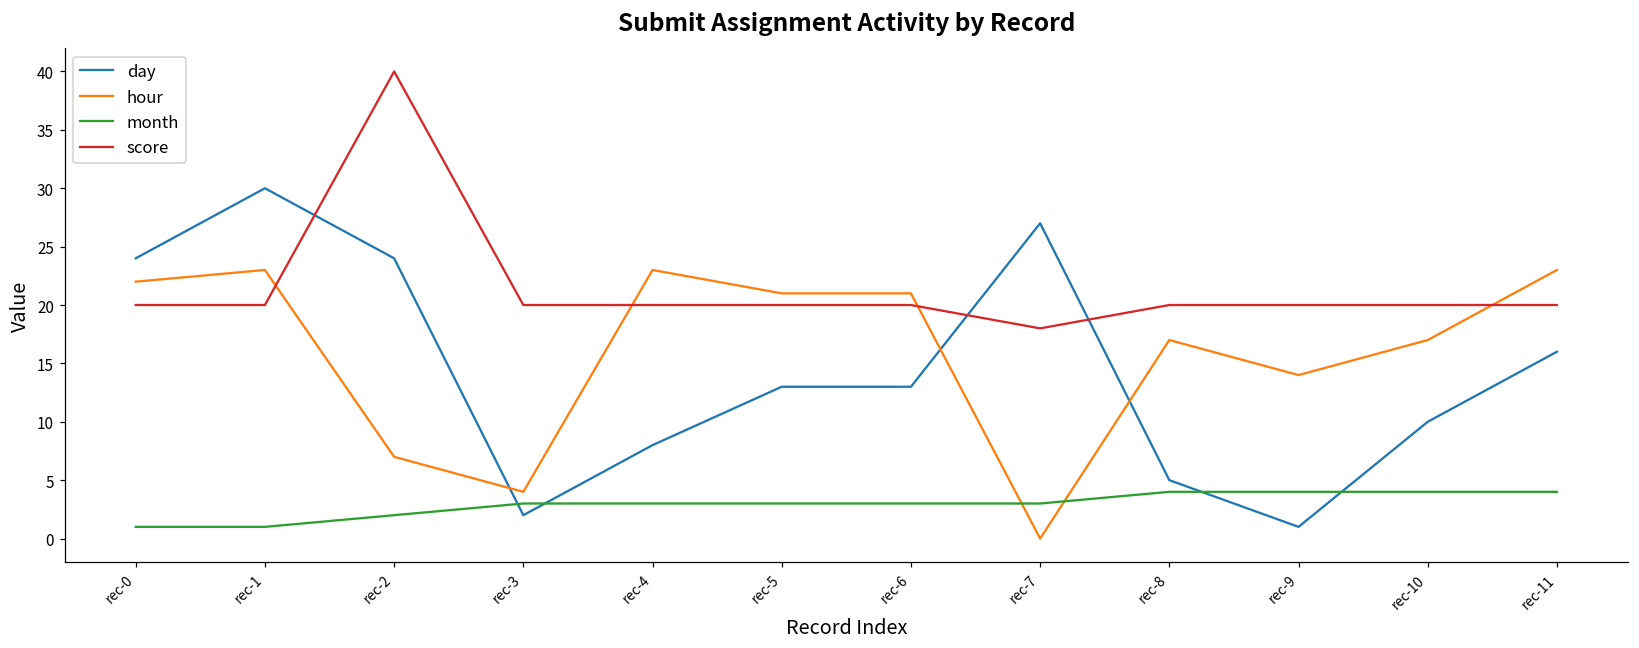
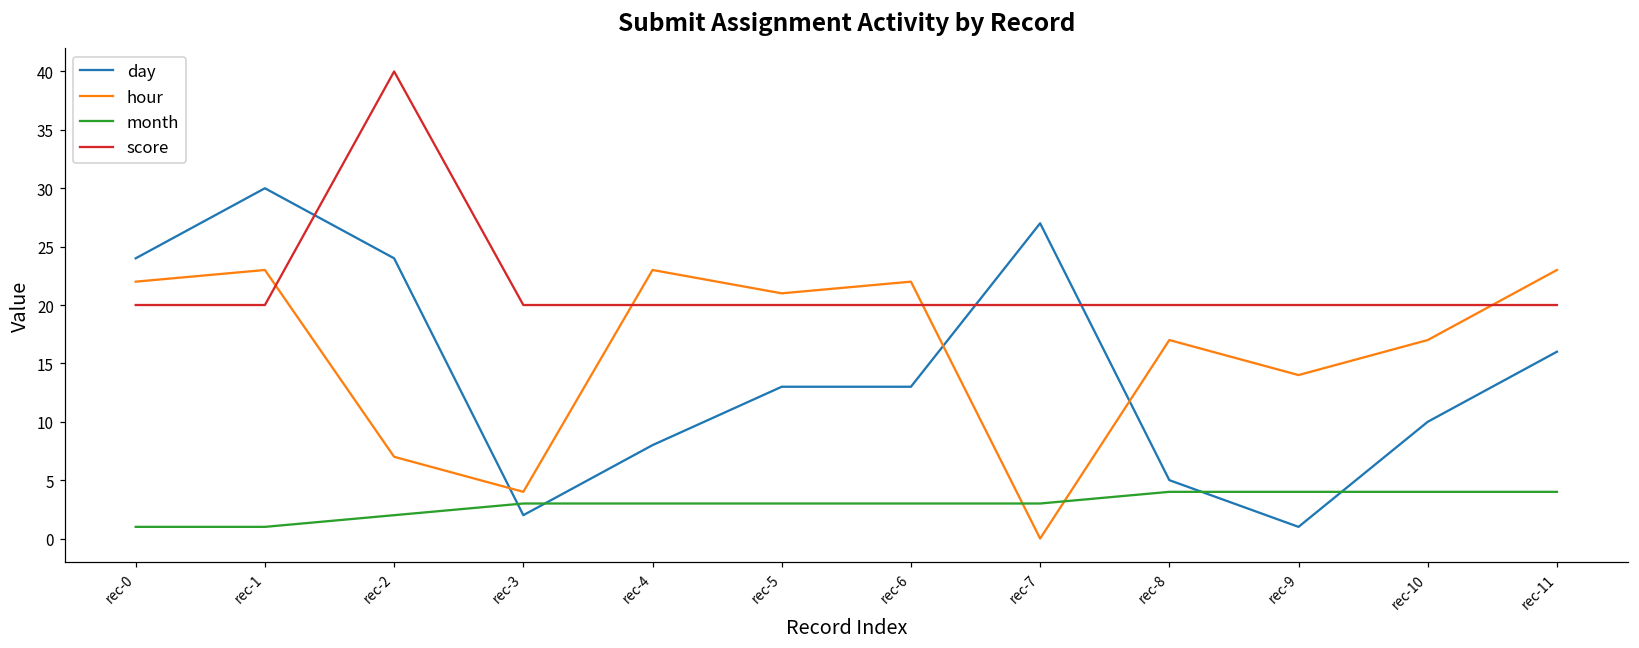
hour, rec-6: 21 -> 22
score, rec-7: 18 -> 20
